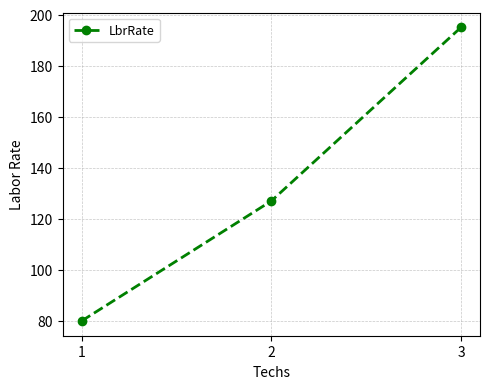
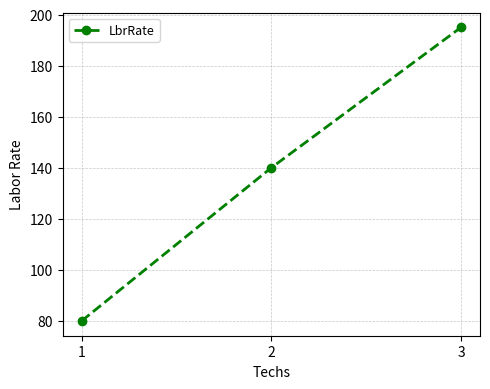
2: 127 -> 140
